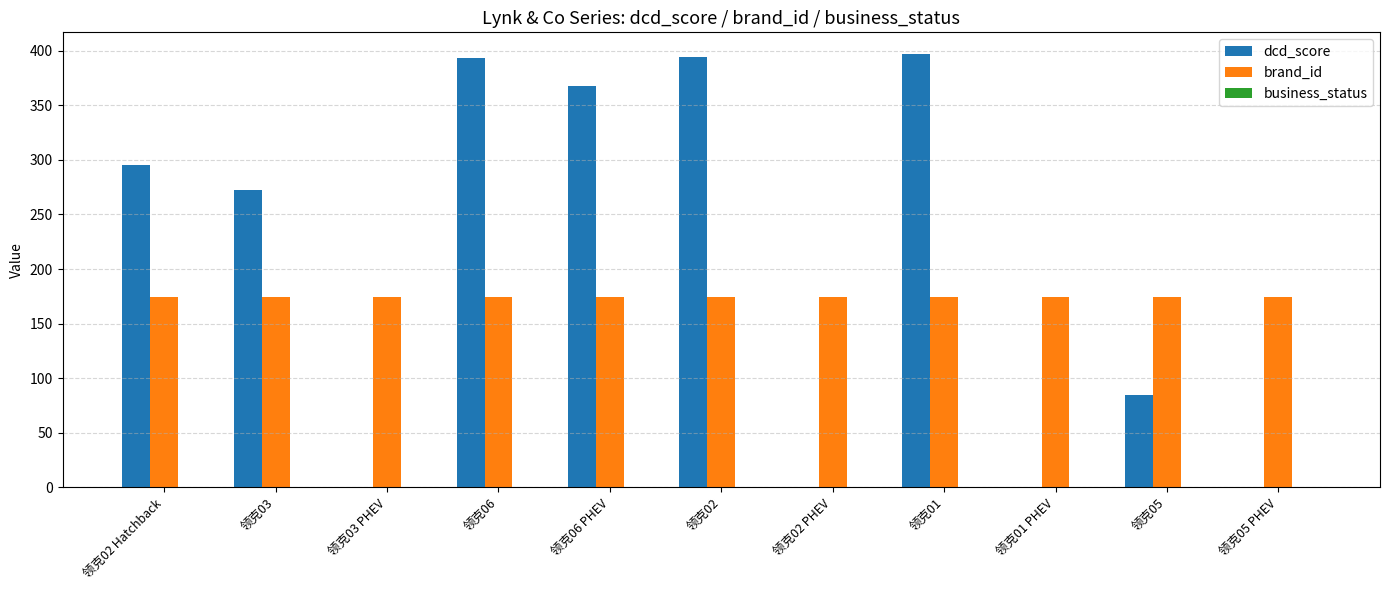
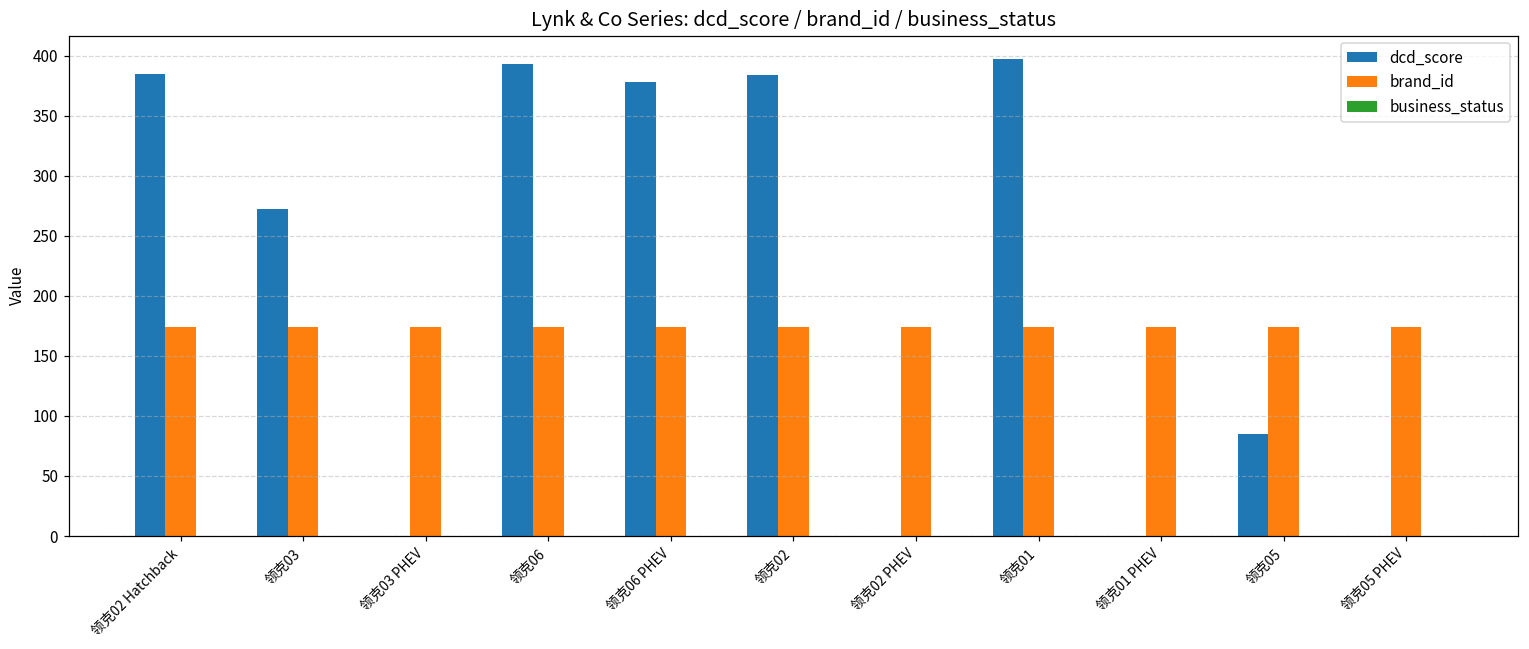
dcd_score, 领克02 Hatchback: 295 -> 385
dcd_score, 领克06 PHEV: 368 -> 378
dcd_score, 领克02: 394 -> 384
